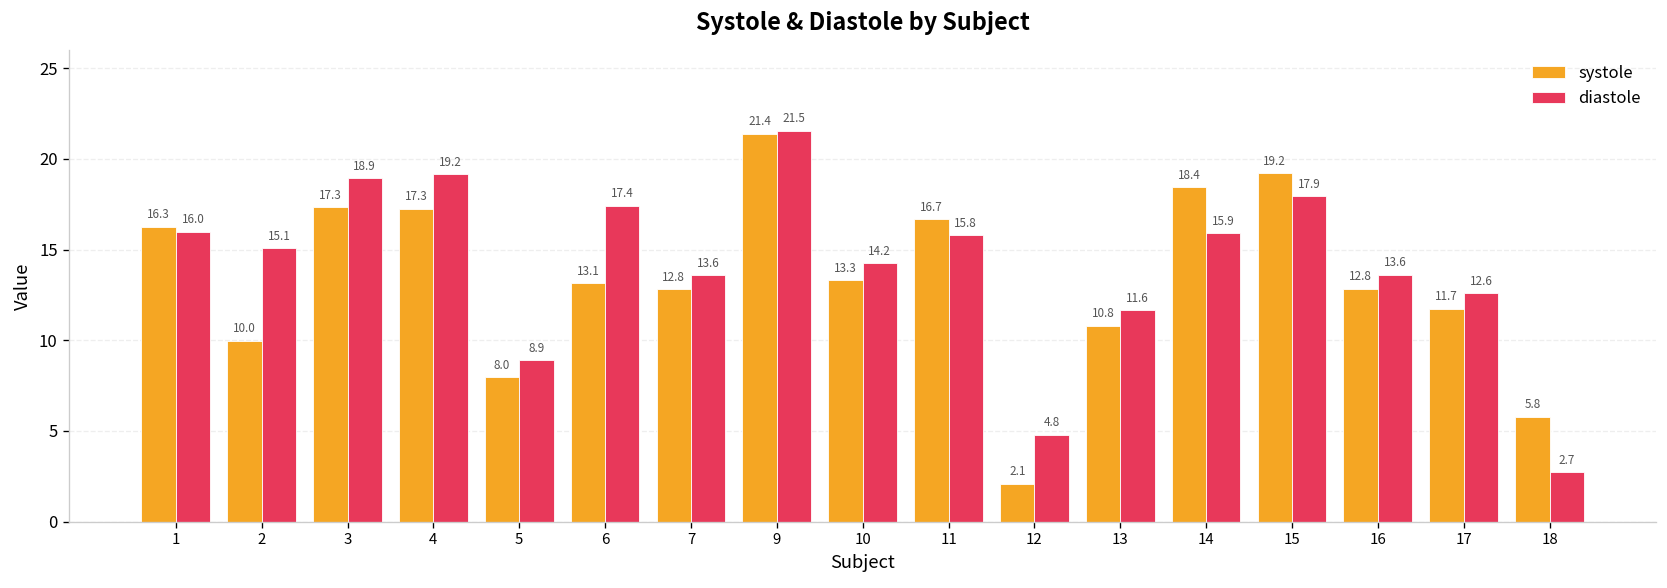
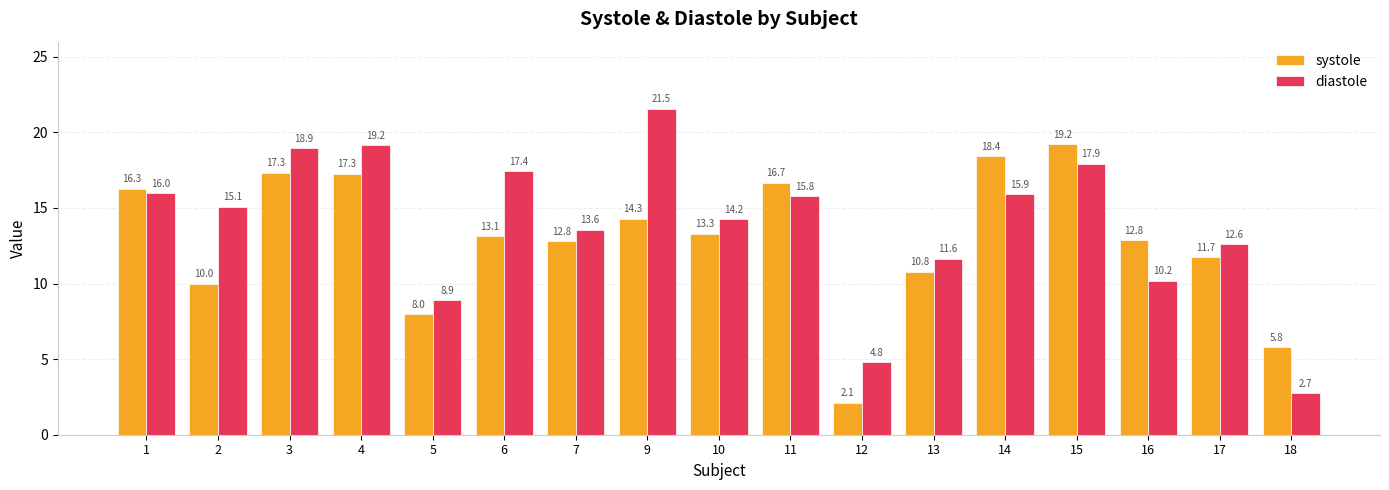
systole, 9: 21.4 -> 14.3
diastole, 16: 13.6 -> 10.2
